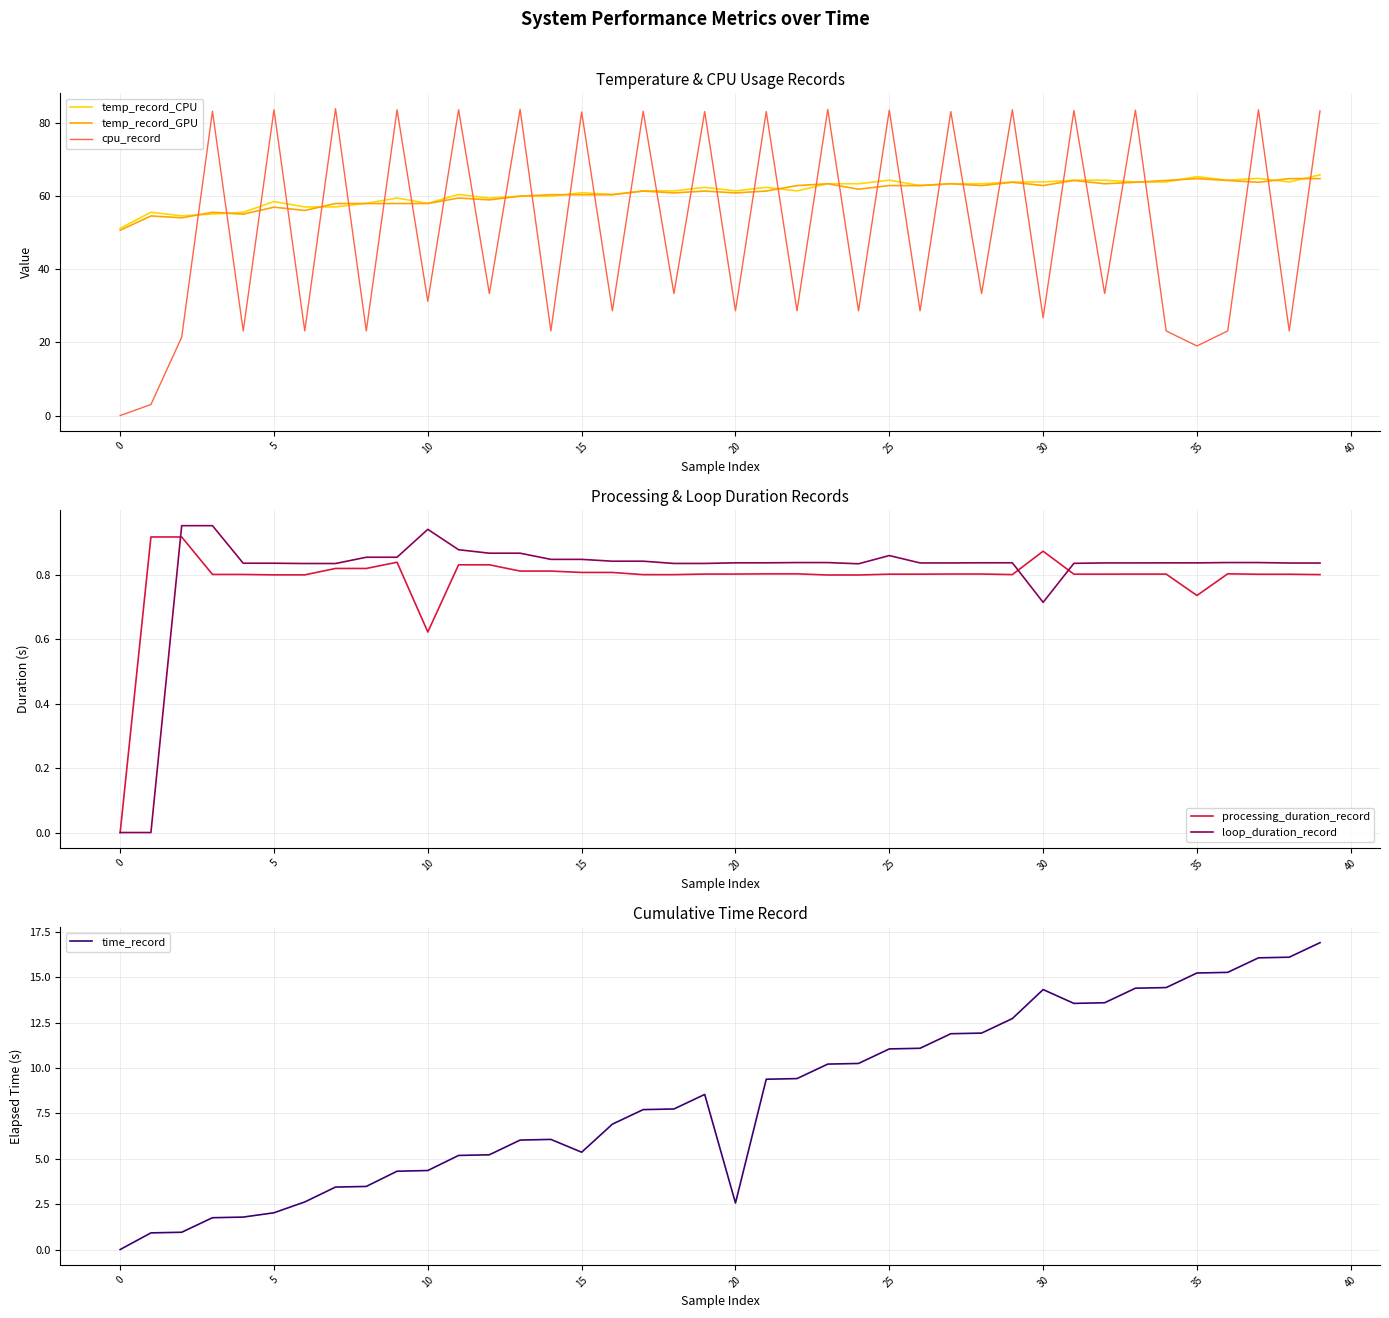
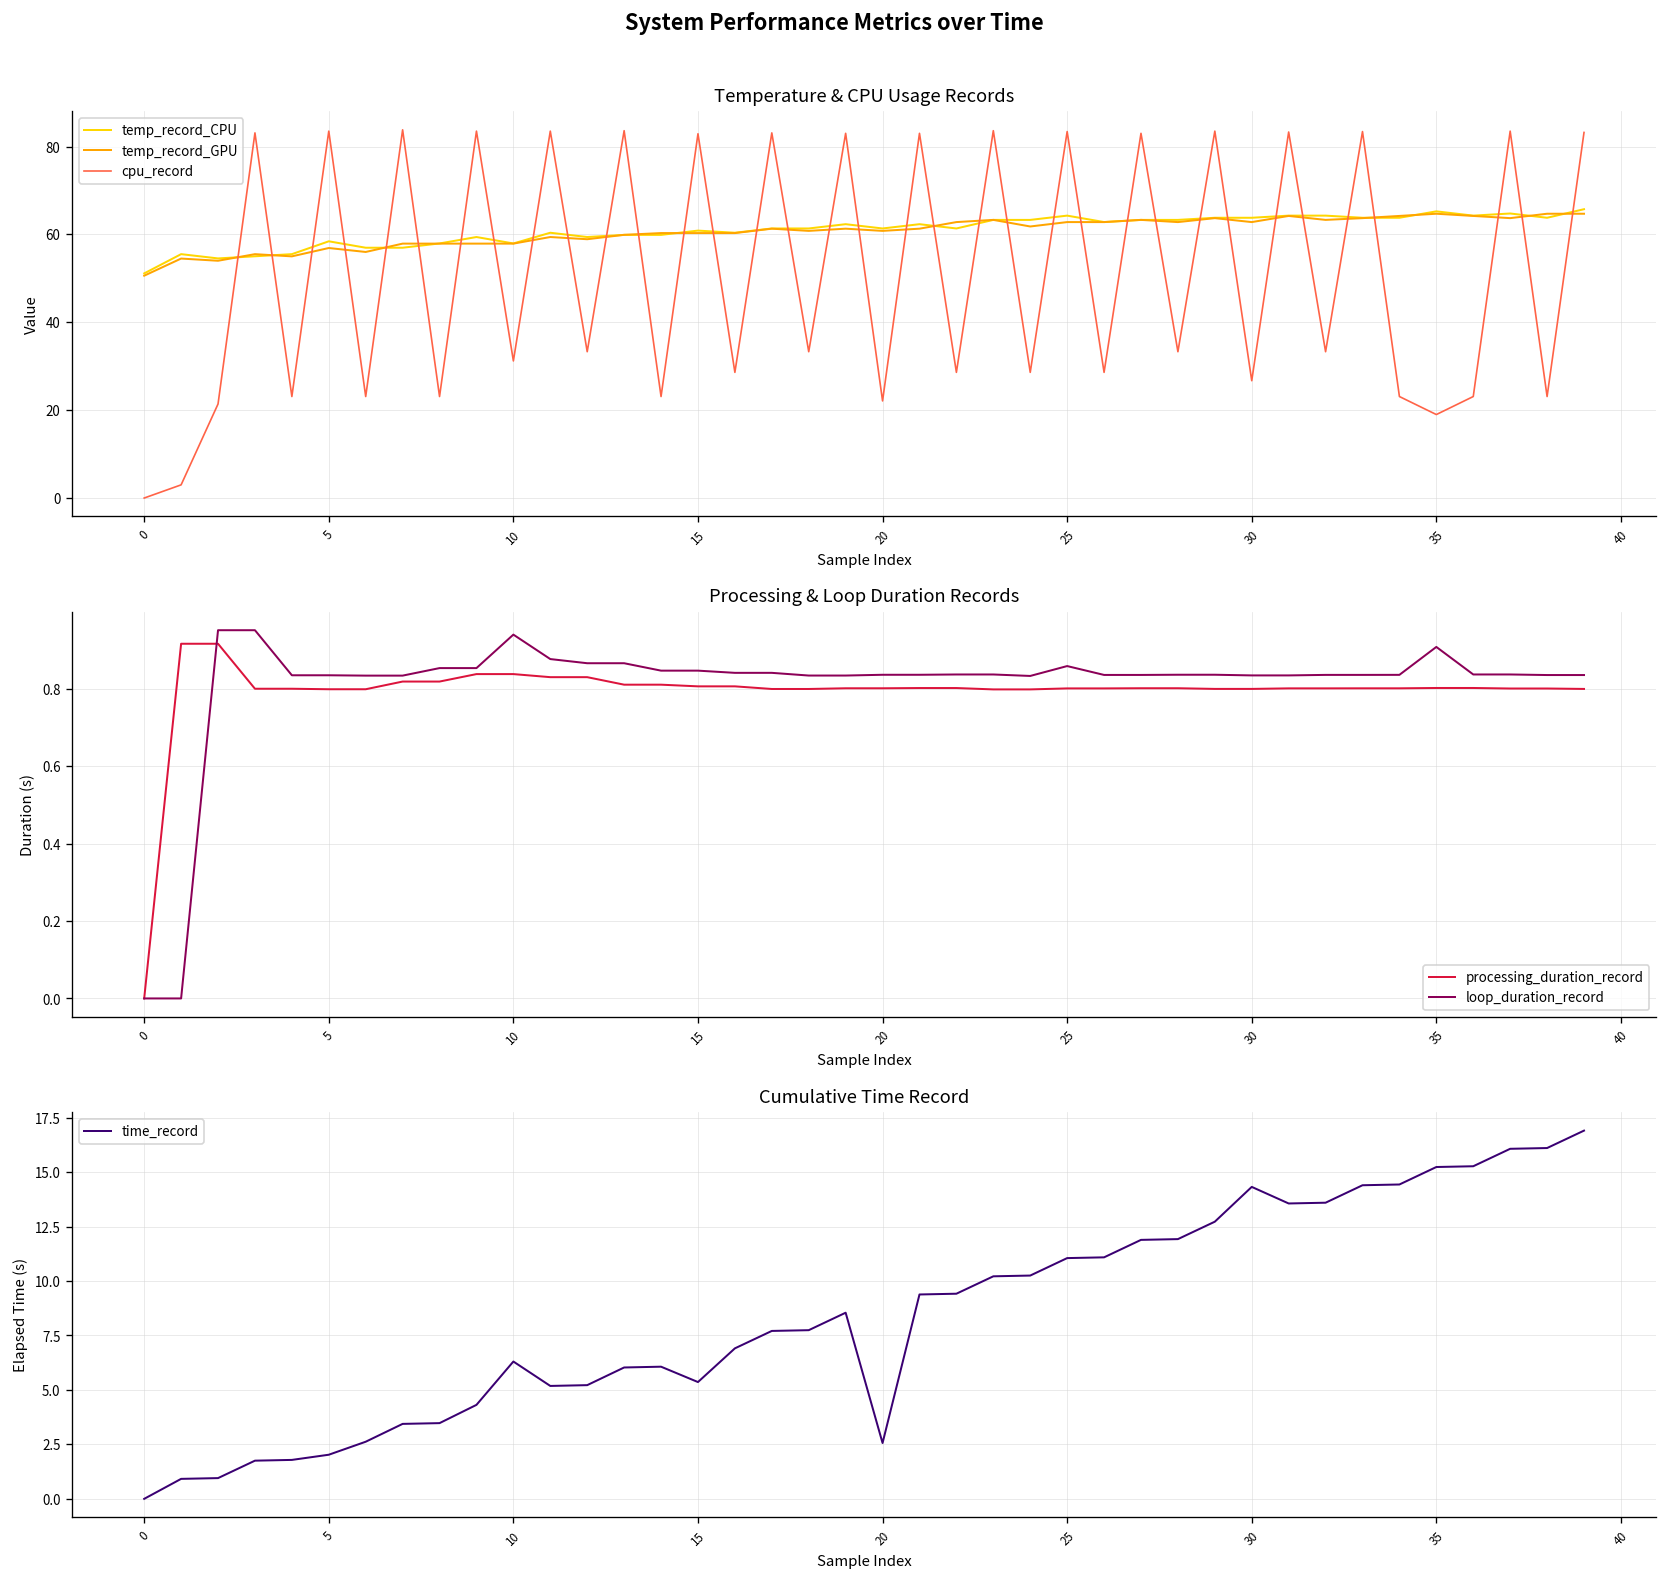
Temperature & CPU Usage Records, cpu_record, 20: 29 -> 22
Processing & Loop Duration Records, processing_duration_record, 10: 0.62 -> 0.84
Processing & Loop Duration Records, processing_duration_record, 30: 0.87 -> 0.80
Processing & Loop Duration Records, loop_duration_record, 30: 0.71 -> 0.83
Processing & Loop Duration Records, processing_duration_record, 35: 0.74 -> 0.80
Processing & Loop Duration Records, loop_duration_record, 35: 0.84 -> 0.91
Cumulative Time Record, 10: 4.4 -> 6.3
